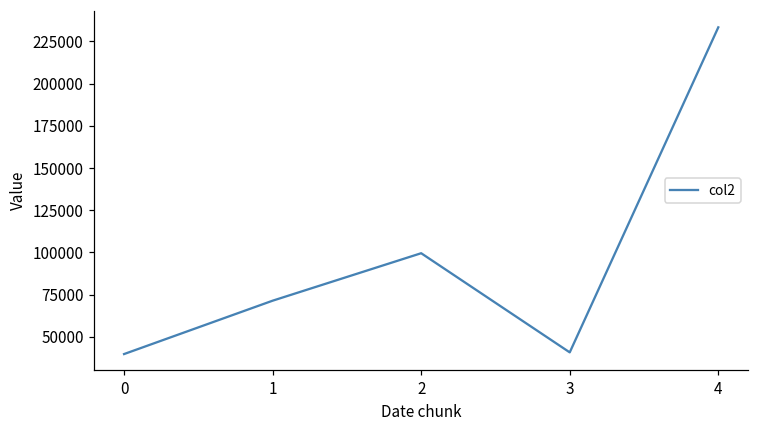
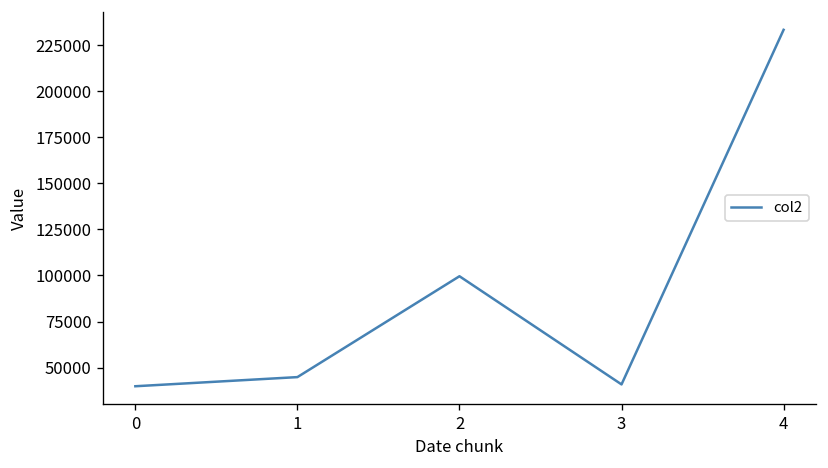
1: 71000 -> 45000
